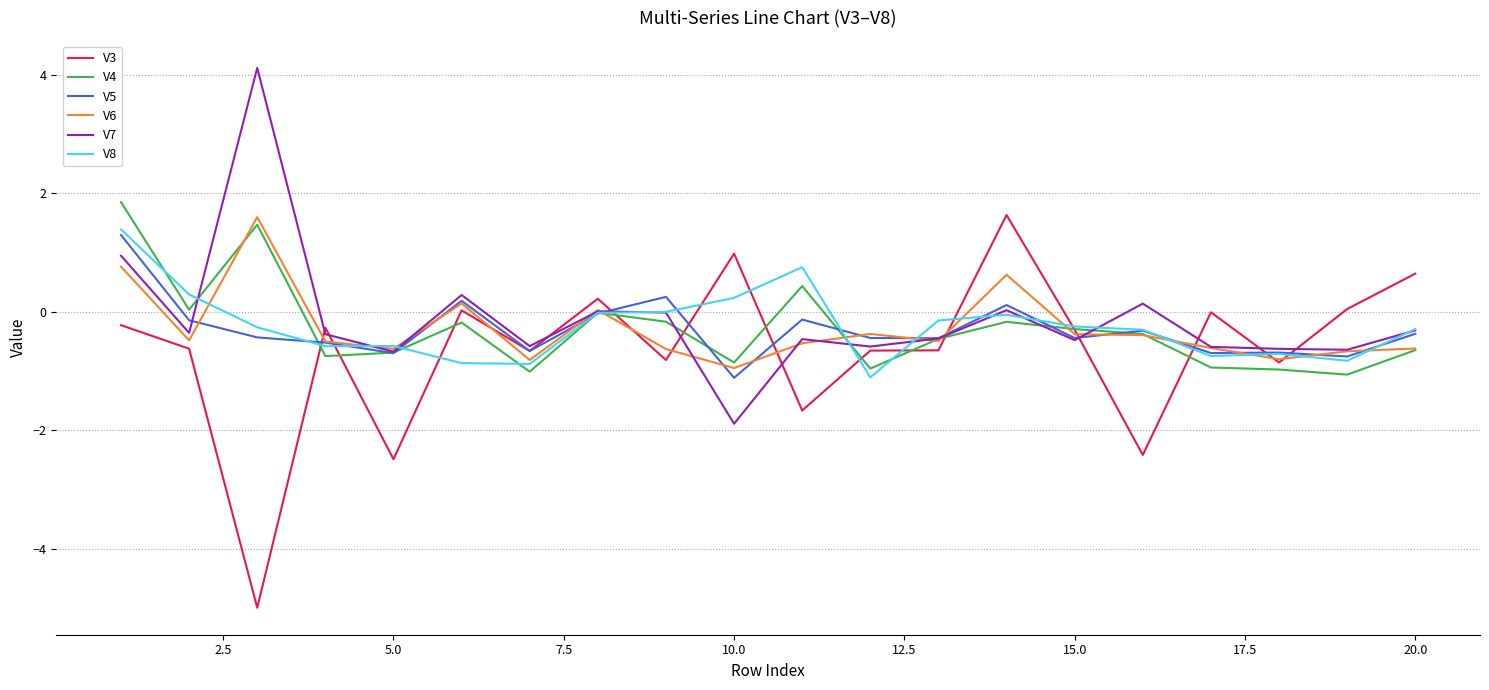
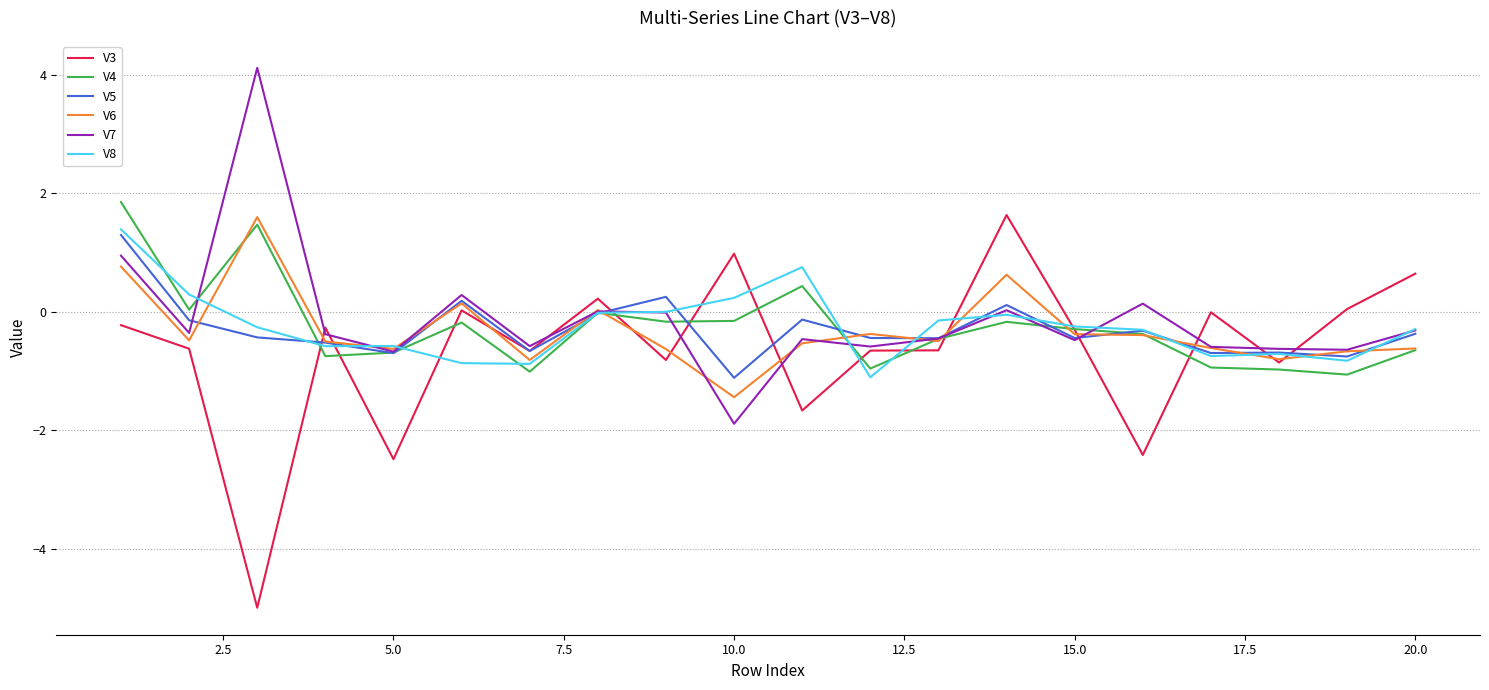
V4, 10.0: -0.9 -> -0.2
V6, 10.0: -1.0 -> -1.4
